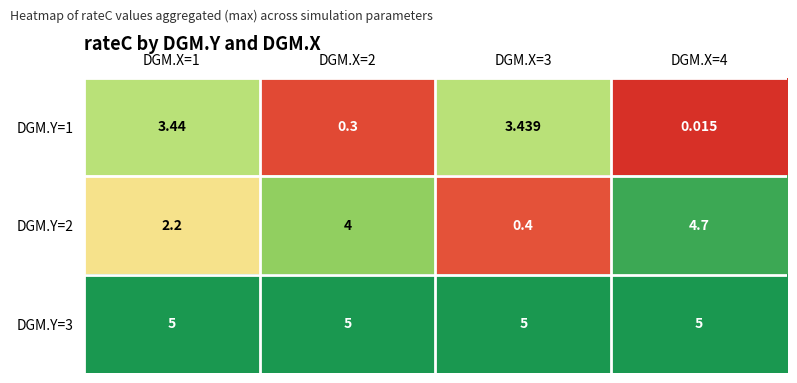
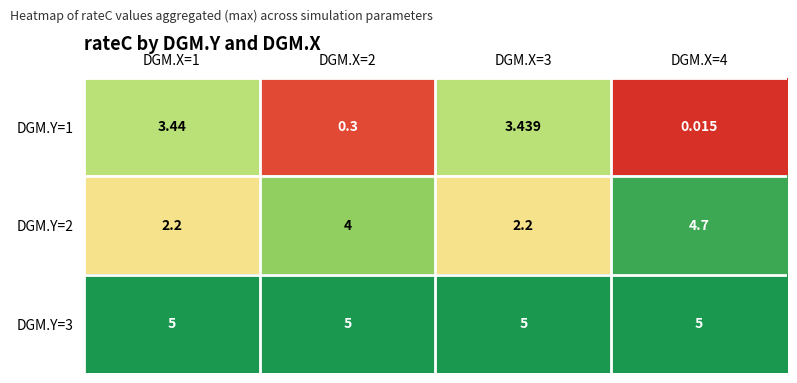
DGM.Y=2, DGM.X=3: 0.4 -> 2.2
